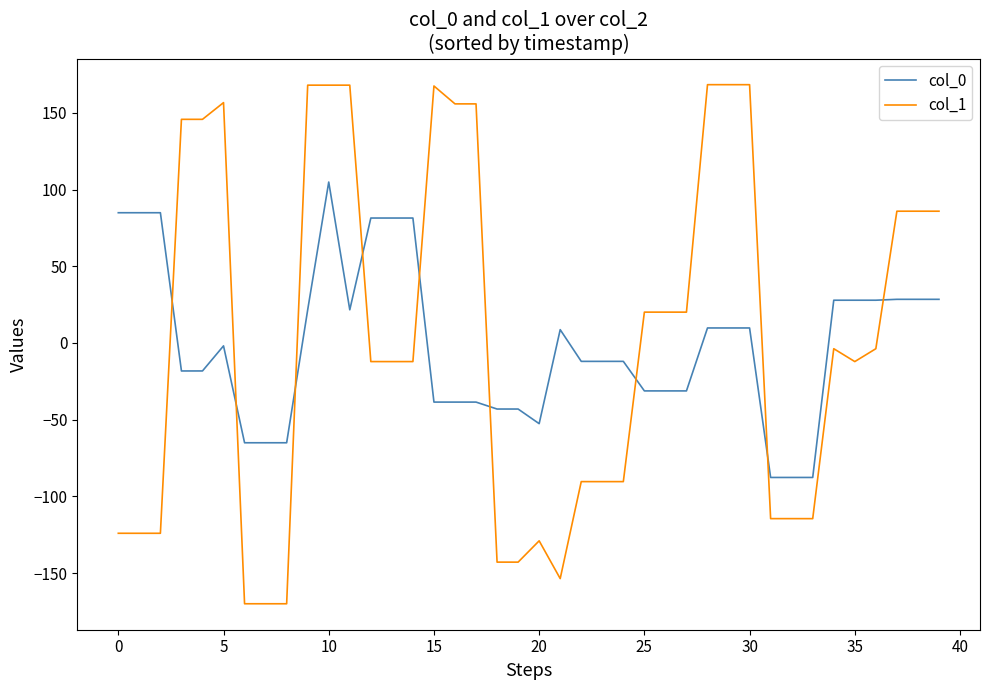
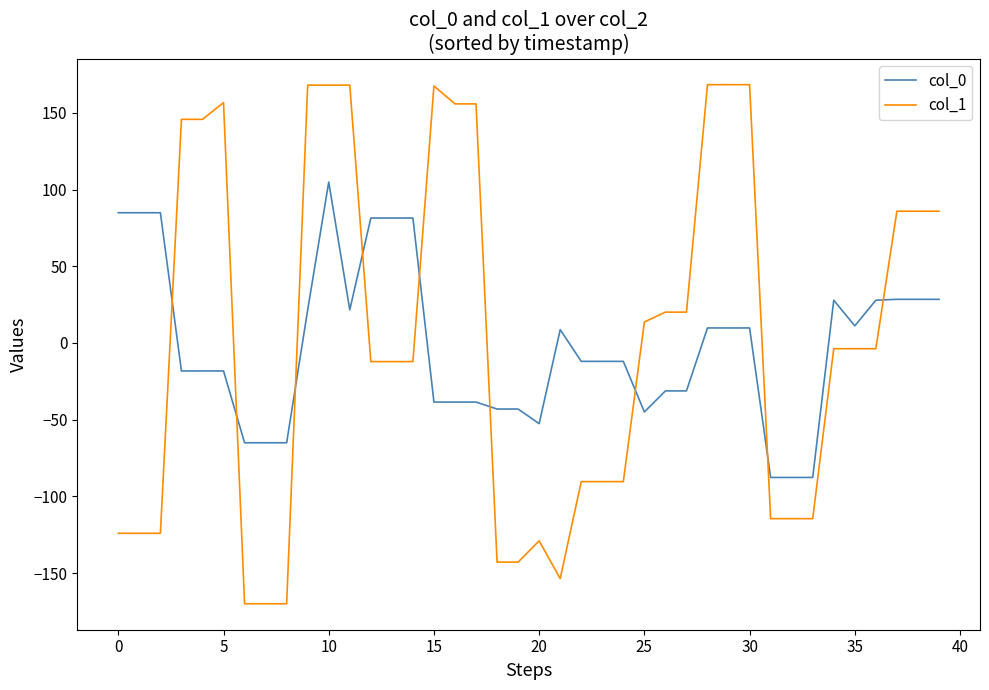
col_0, 5: -2 -> -18
col_0, 25: -31 -> -45
col_1, 25: 20 -> 14
col_0, 35: 28 -> 11
col_1, 35: -12 -> -4
